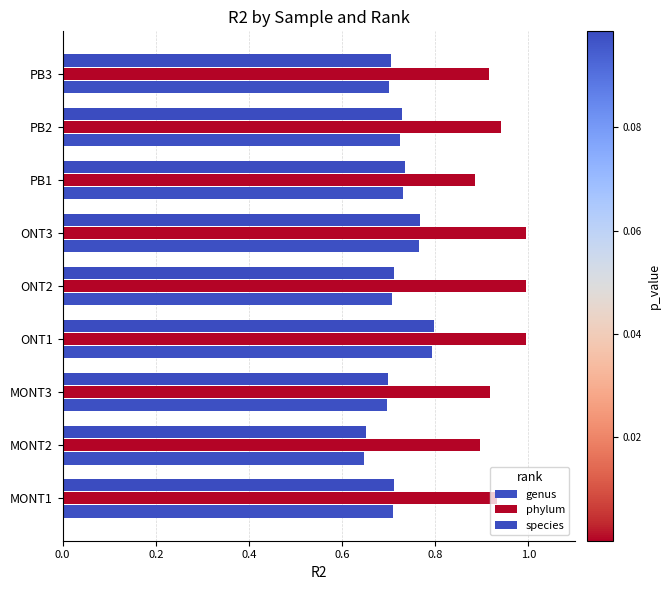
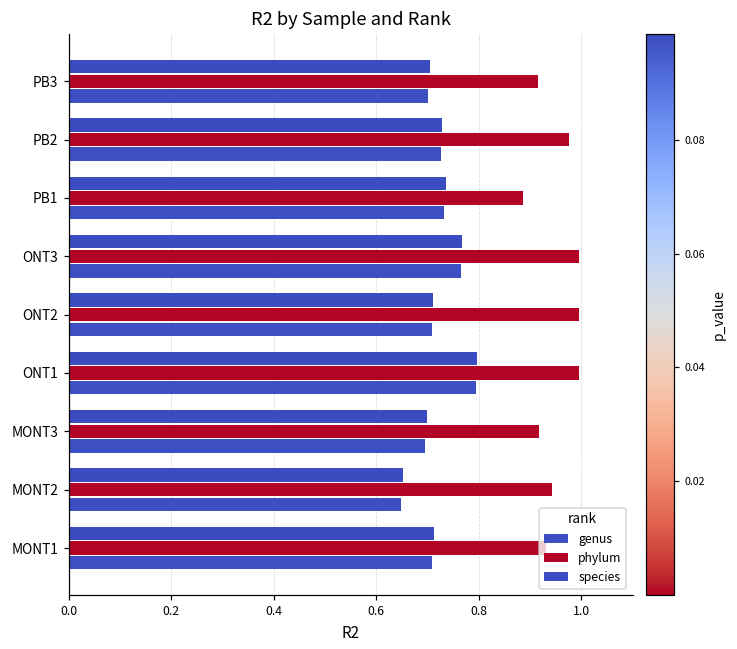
phylum, PB2: 0.94 -> 0.98
phylum, MONT2: 0.90 -> 0.94
